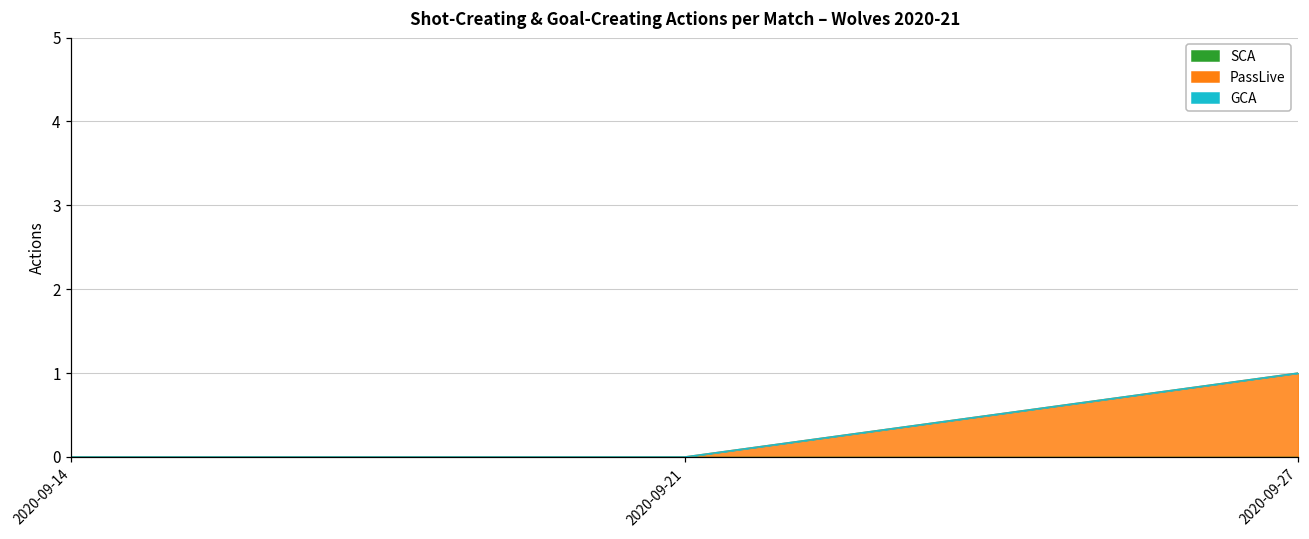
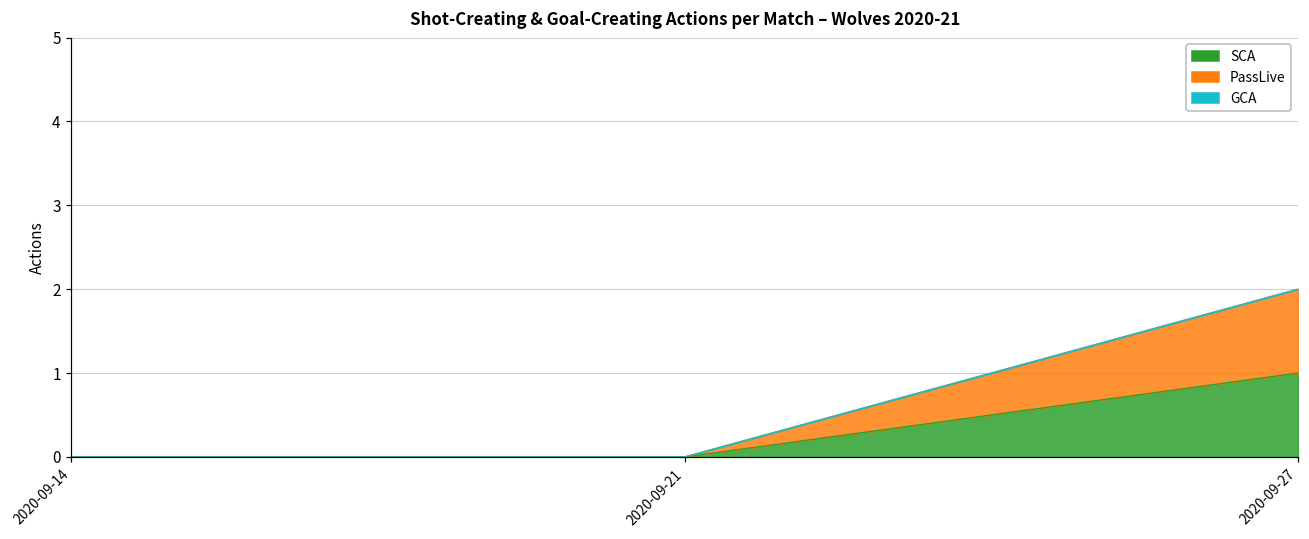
SCA, 2020-09-27: 0 -> 1
